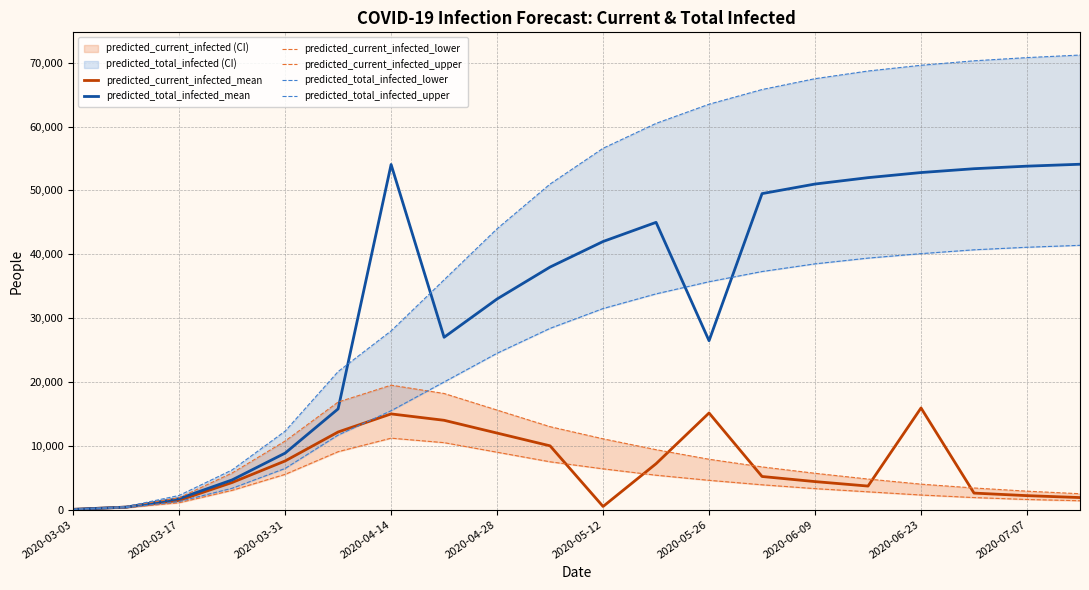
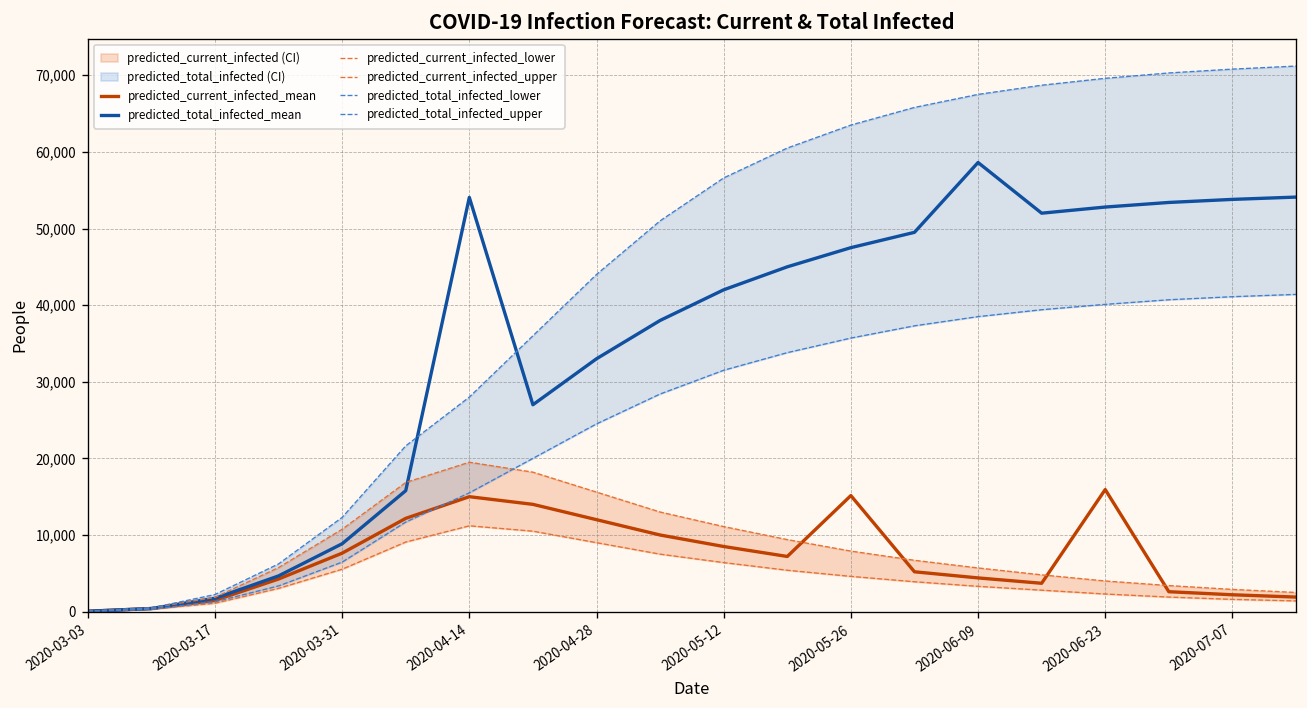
predicted_current_infected_mean, 2020-05-12: 1,000 -> 9,000
predicted_total_infected_mean, 2020-05-26: 26,000 -> 48,000
predicted_total_infected_mean, 2020-06-09: 51,000 -> 59,000
